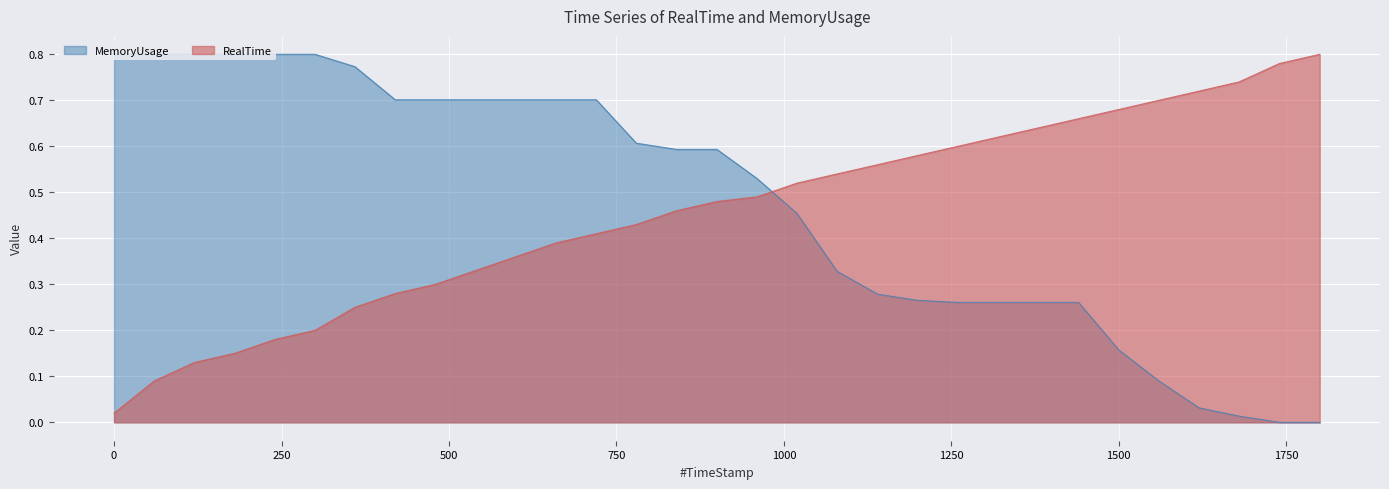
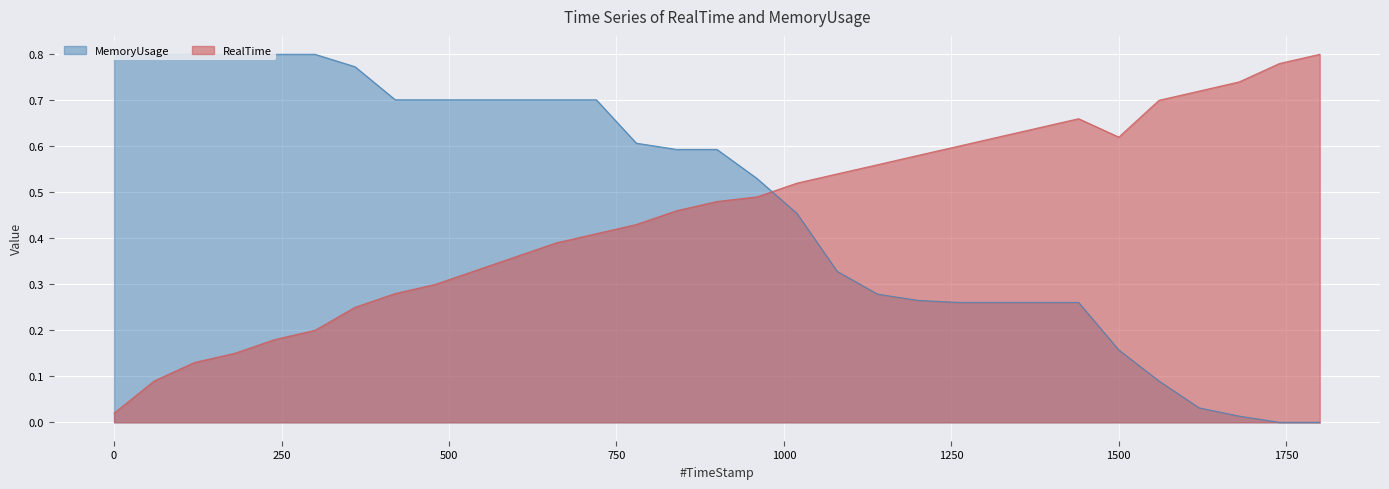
RealTime, 1500: 0.68 -> 0.62
